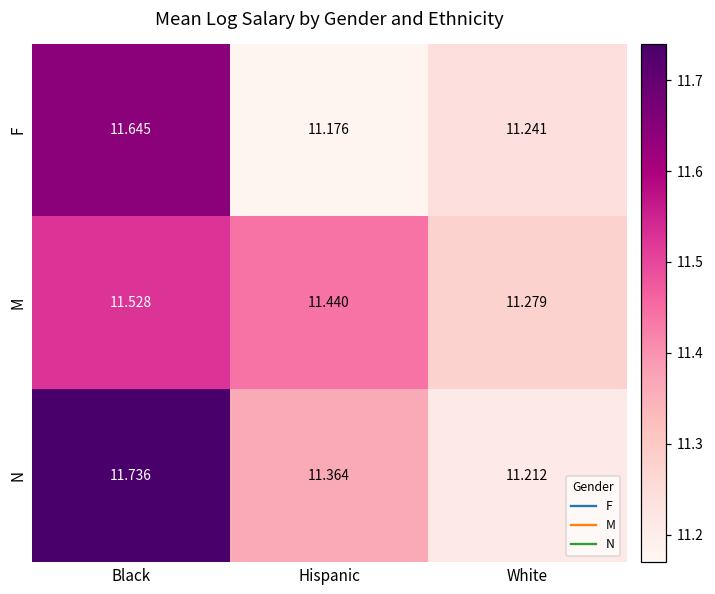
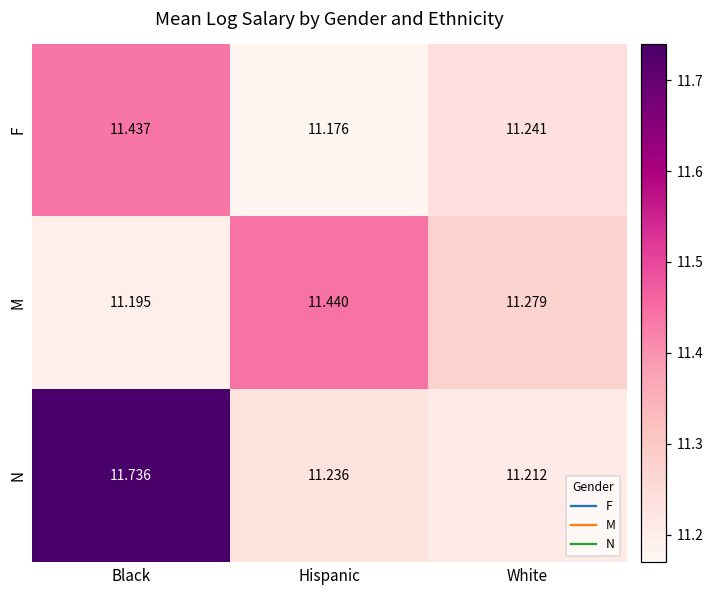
F, Black: 11.645 -> 11.437
M, Black: 11.528 -> 11.195
N, Hispanic: 11.364 -> 11.236
